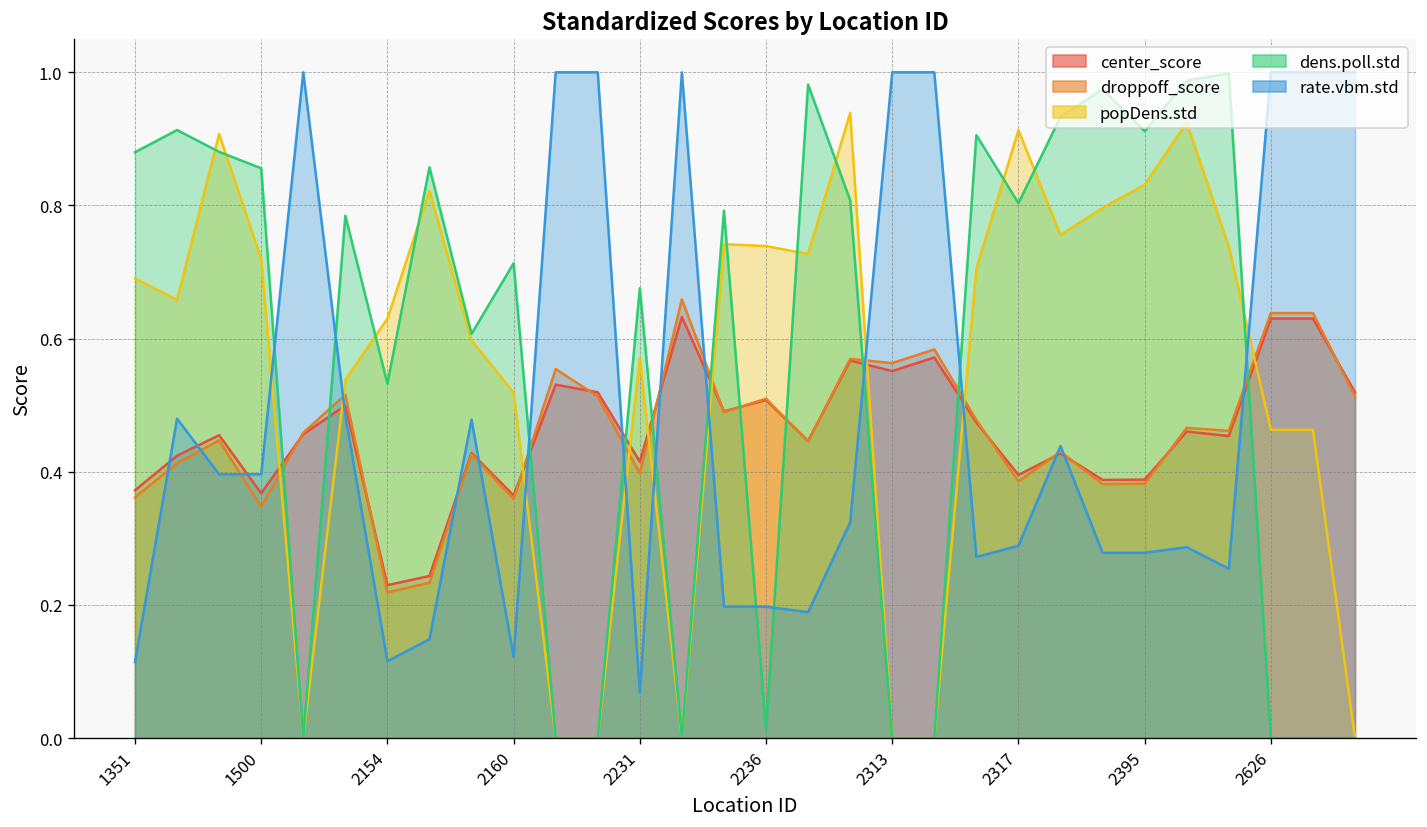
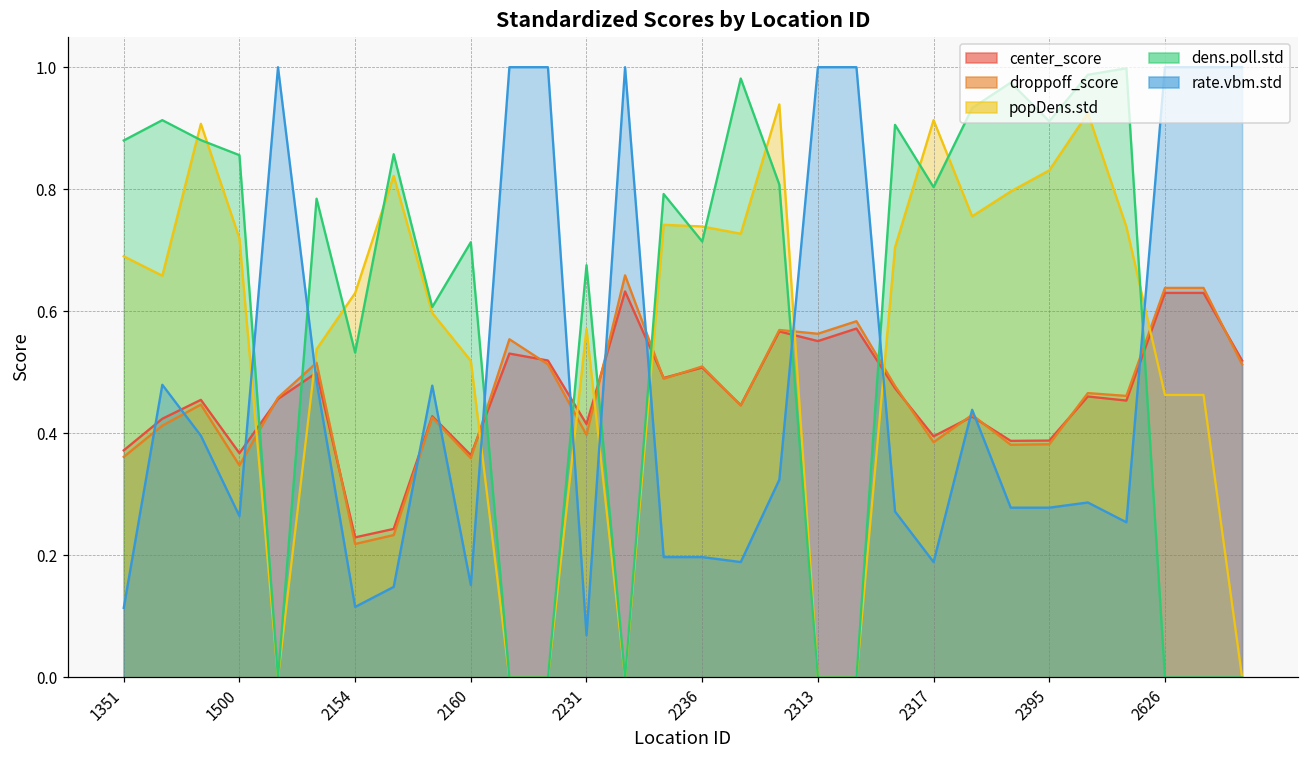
rate.vbm.std, 1500: 0.40 -> 0.26
rate.vbm.std, 2160: 0.12 -> 0.15
dens.poll.std, 2236: 0.01 -> 0.71
rate.vbm.std, 2317: 0.29 -> 0.19
